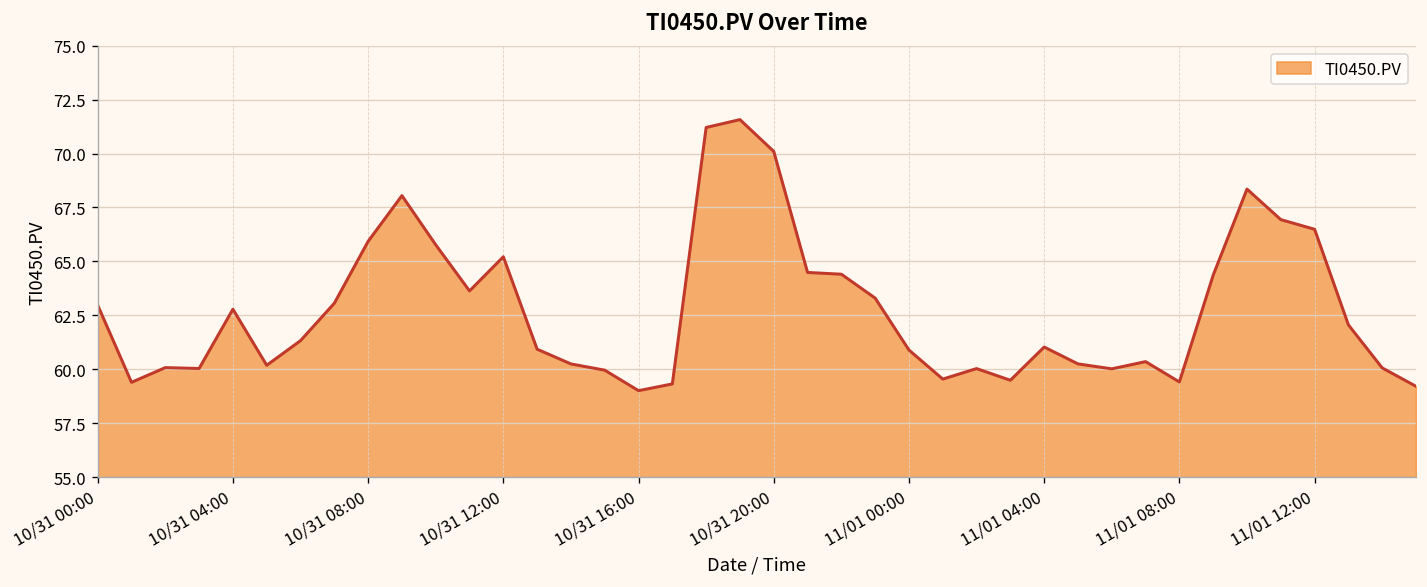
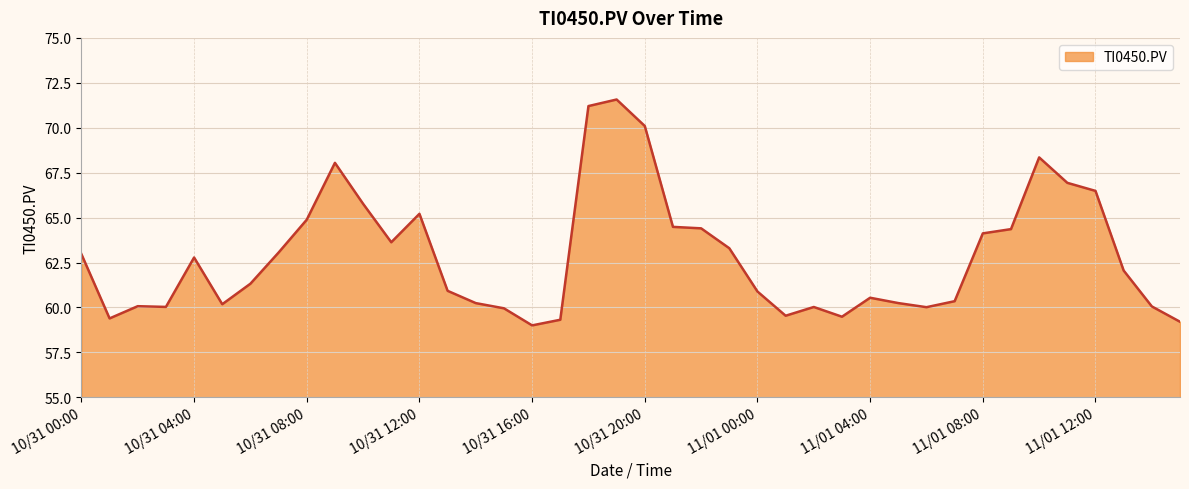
10/31 08:00: 65.9 -> 64.9
11/01 04:00: 61.0 -> 60.5
11/01 08:00: 59.4 -> 64.1
